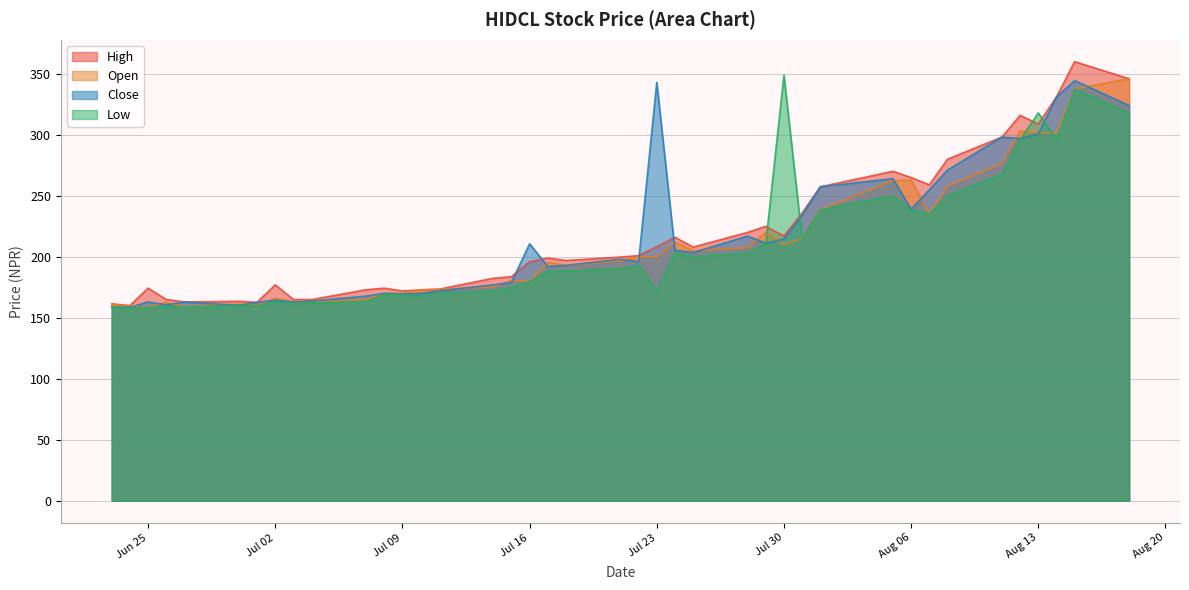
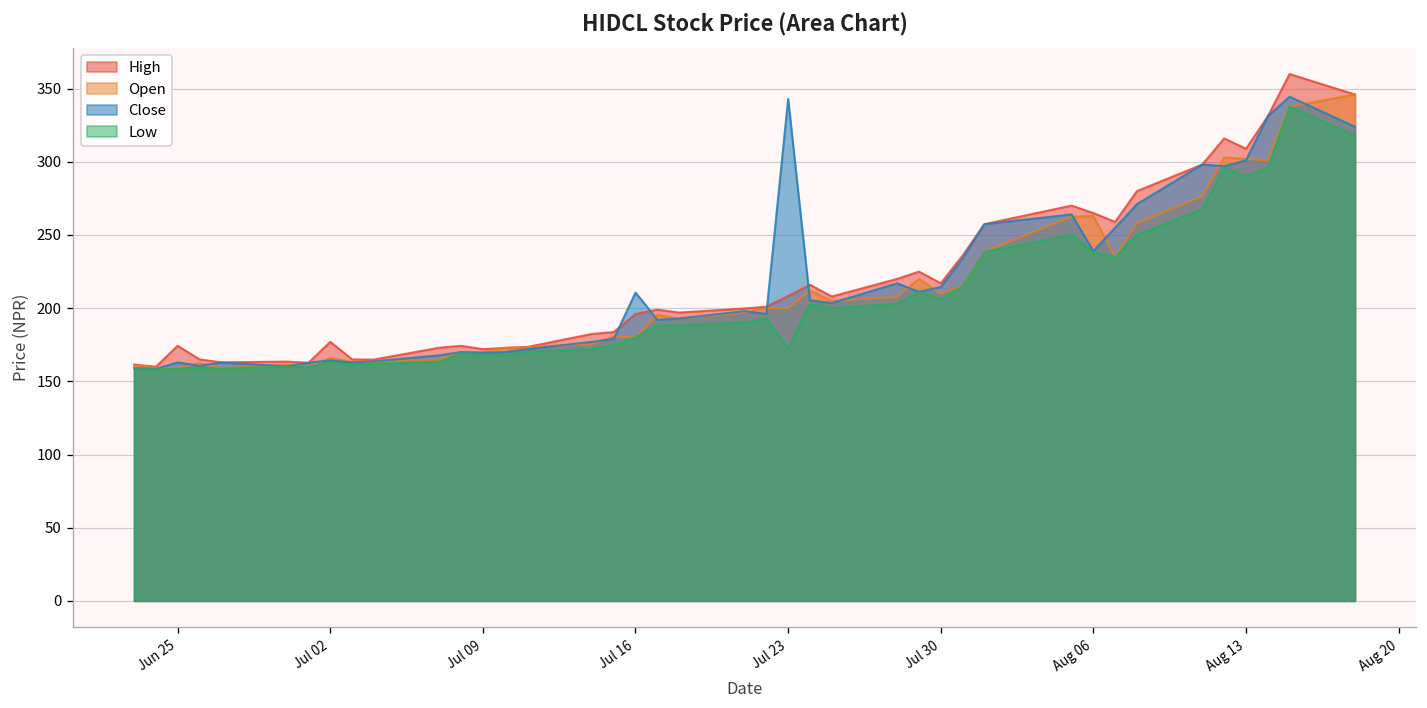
Low, Jul 30: 349 -> 206
Low, Aug 13: 318 -> 290
